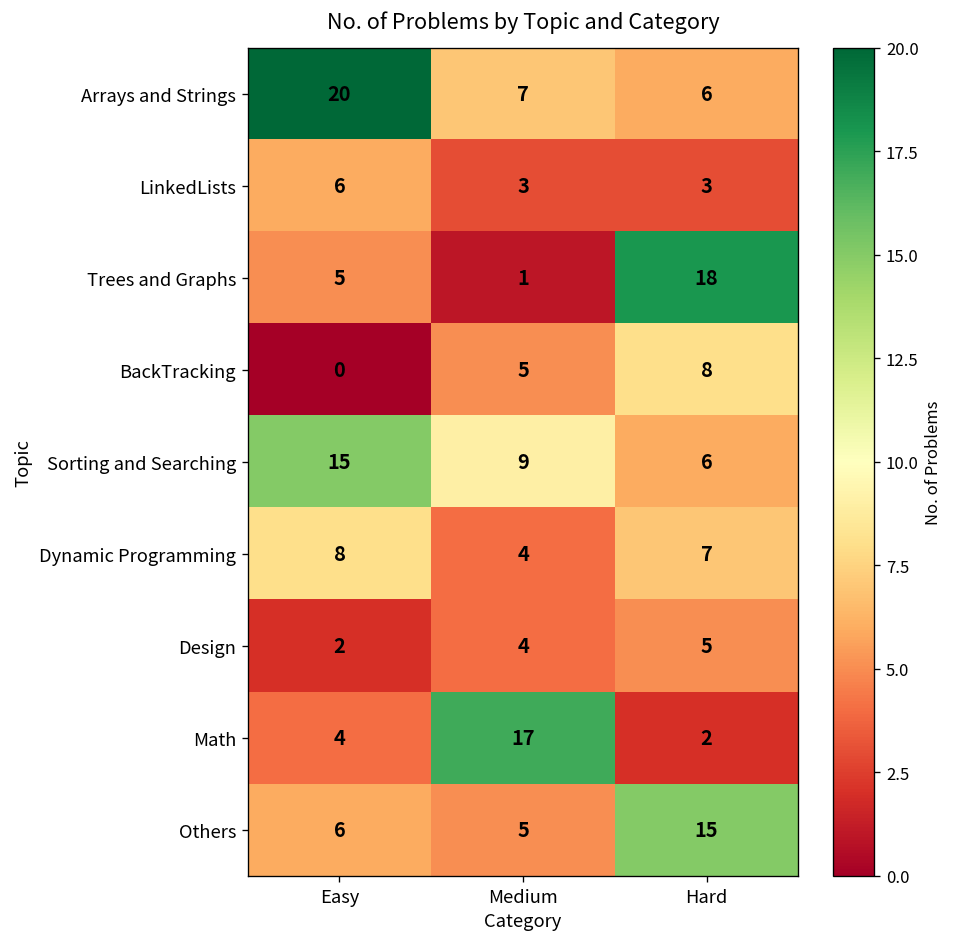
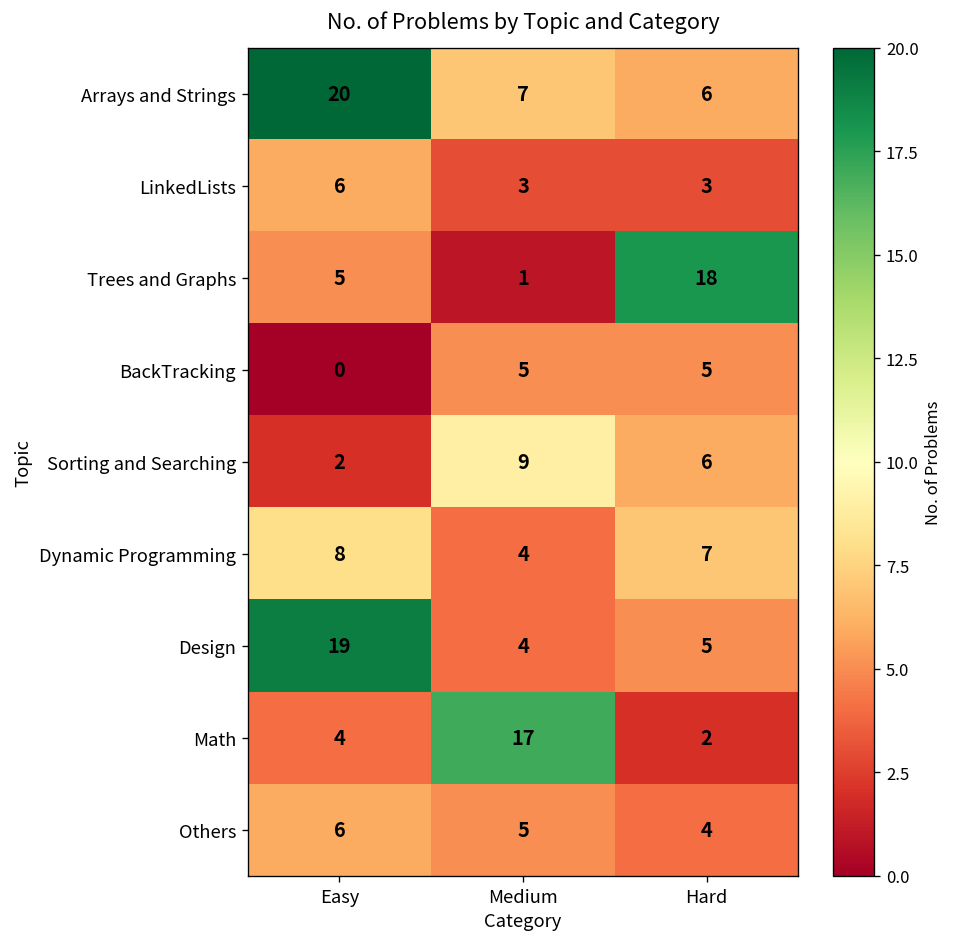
BackTracking, Hard: 8 -> 5
Sorting and Searching, Easy: 15 -> 2
Design, Easy: 2 -> 19
Others, Hard: 15 -> 4
